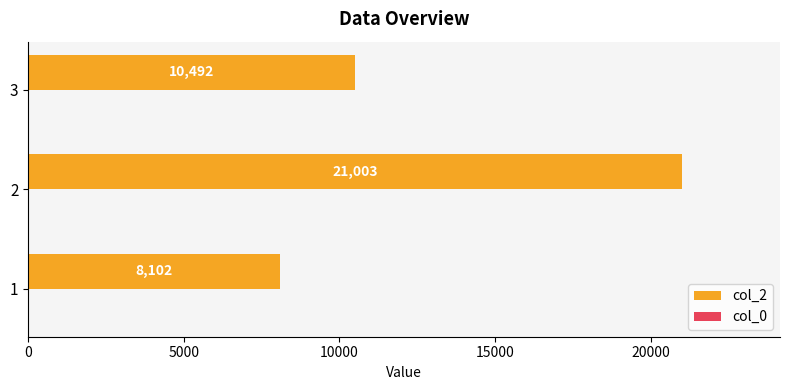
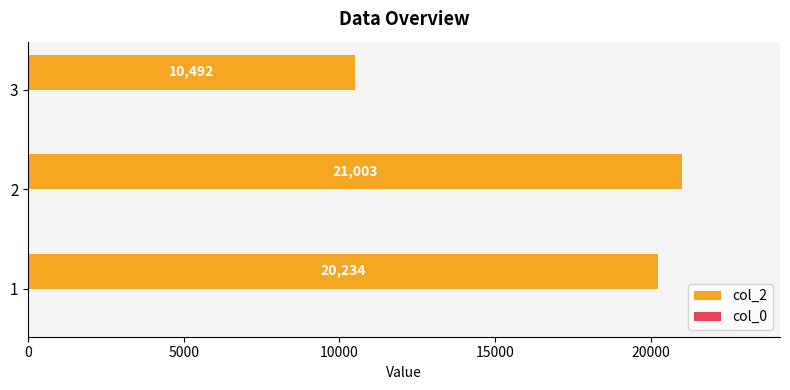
col_2, 1: 8,102 -> 20,234
